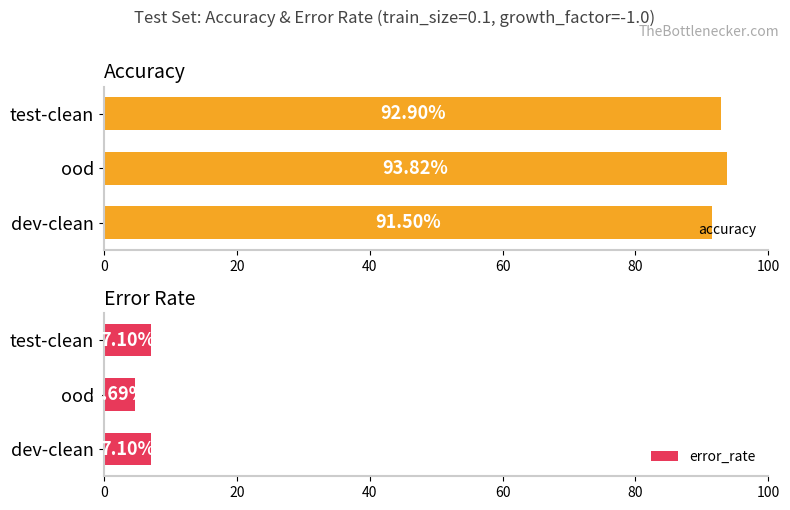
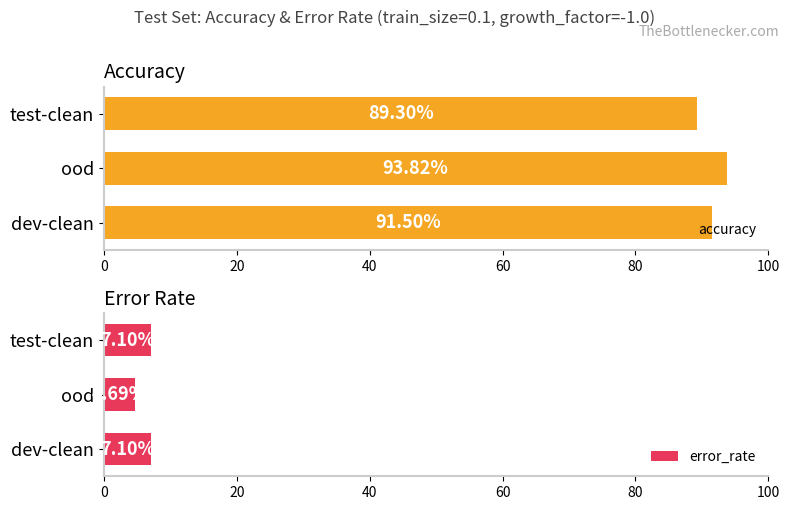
Accuracy, test-clean: 92.90% -> 89.30%
